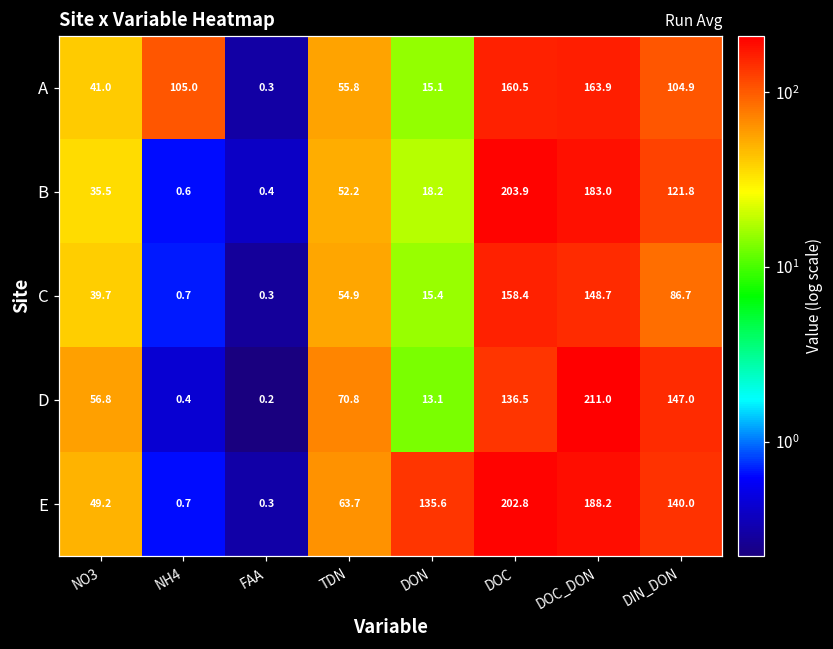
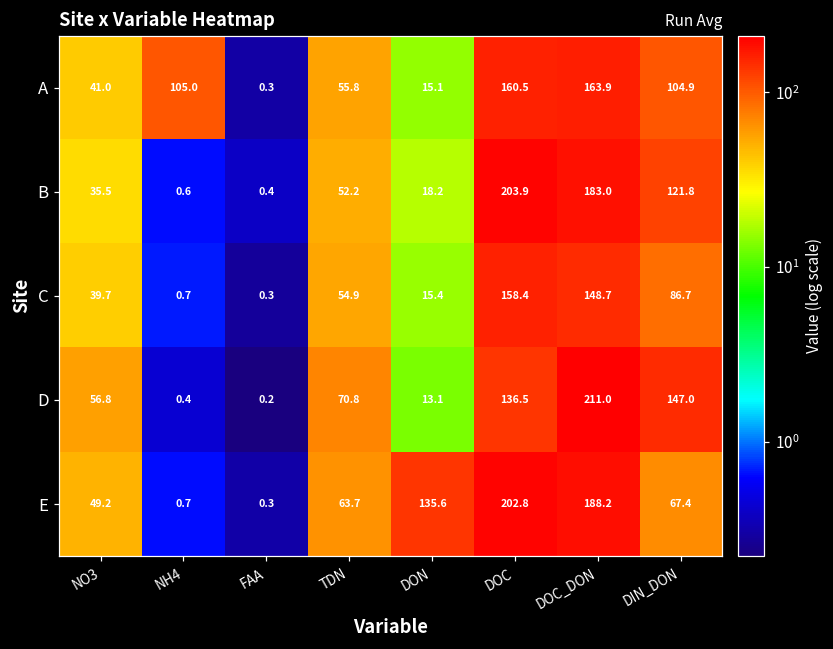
E, DIN_DON: 140.0 -> 67.4
